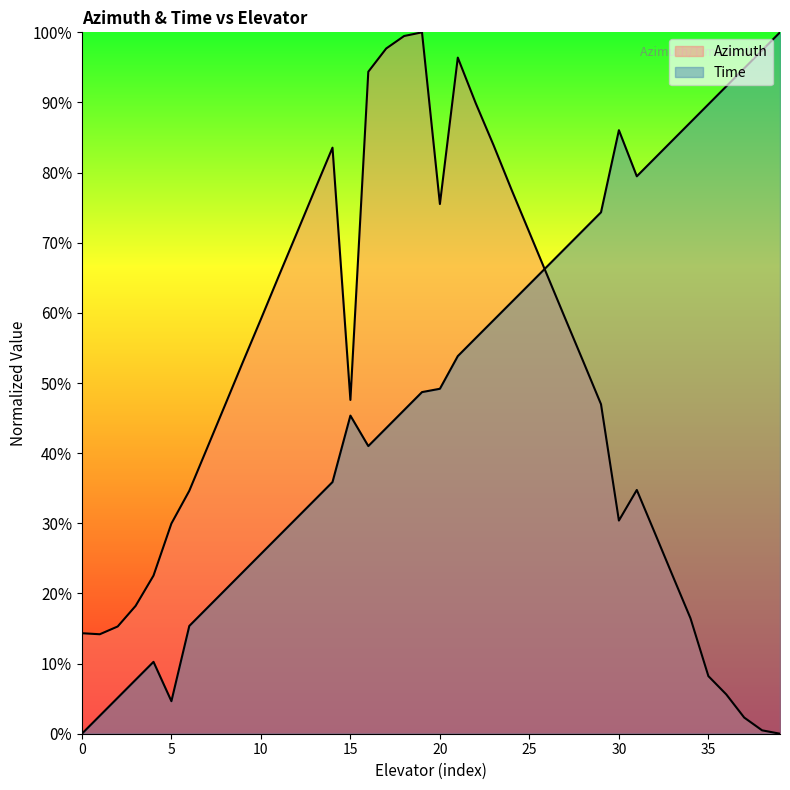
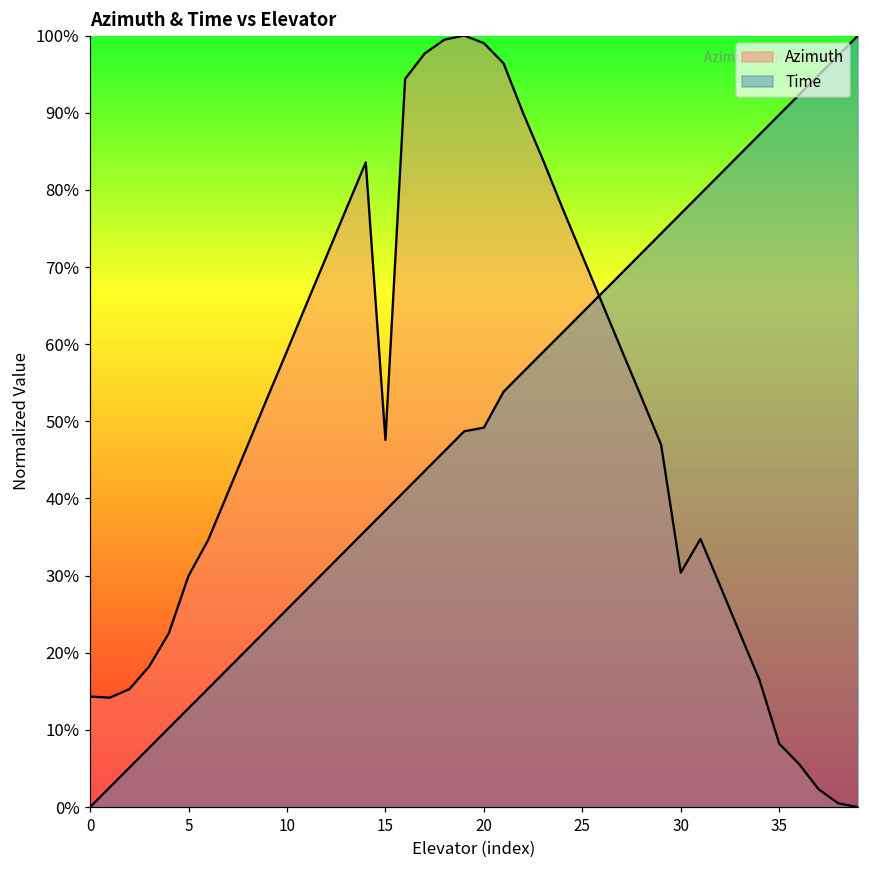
Time, 5: 5% -> 13%
Time, 15: 45% -> 38%
Azimuth, 20: 76% -> 99%
Time, 30: 86% -> 77%
